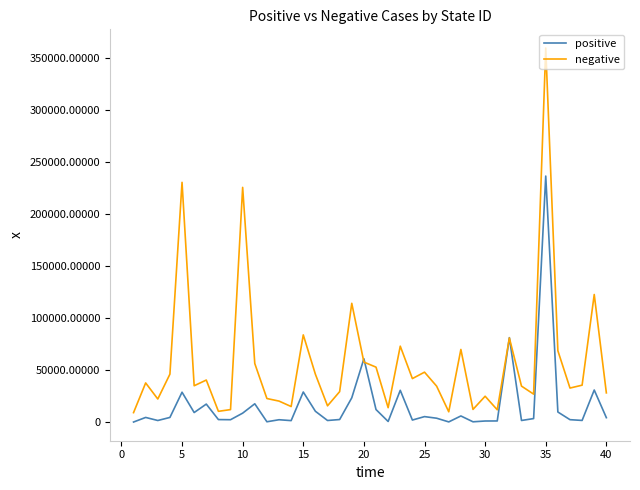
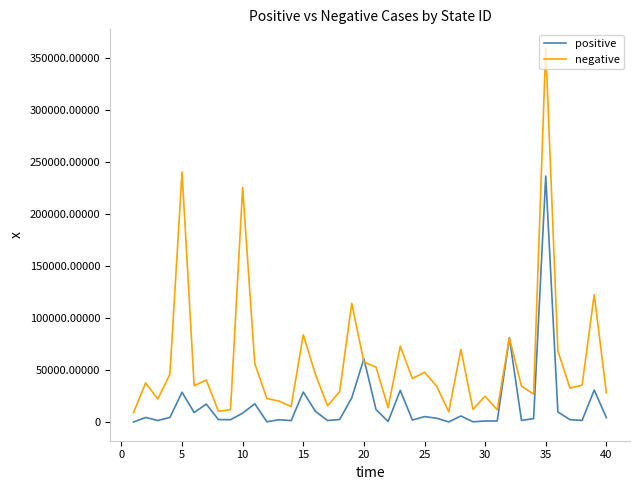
negative, 5: 231000 -> 241000
